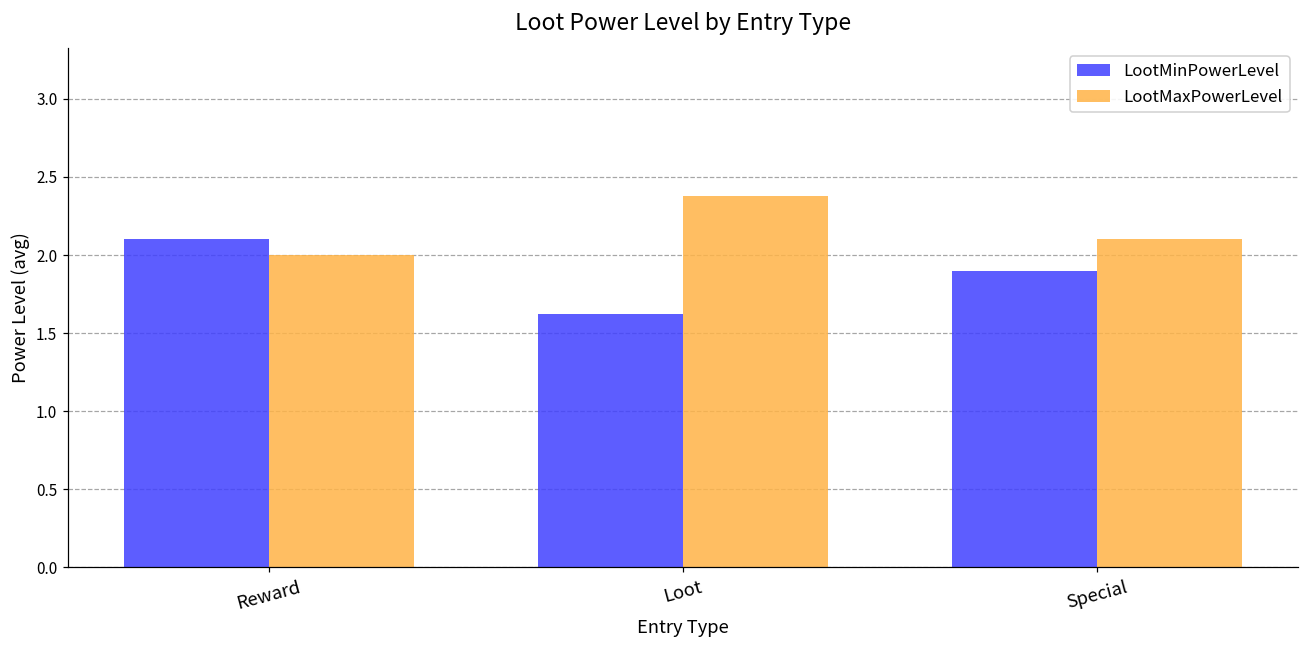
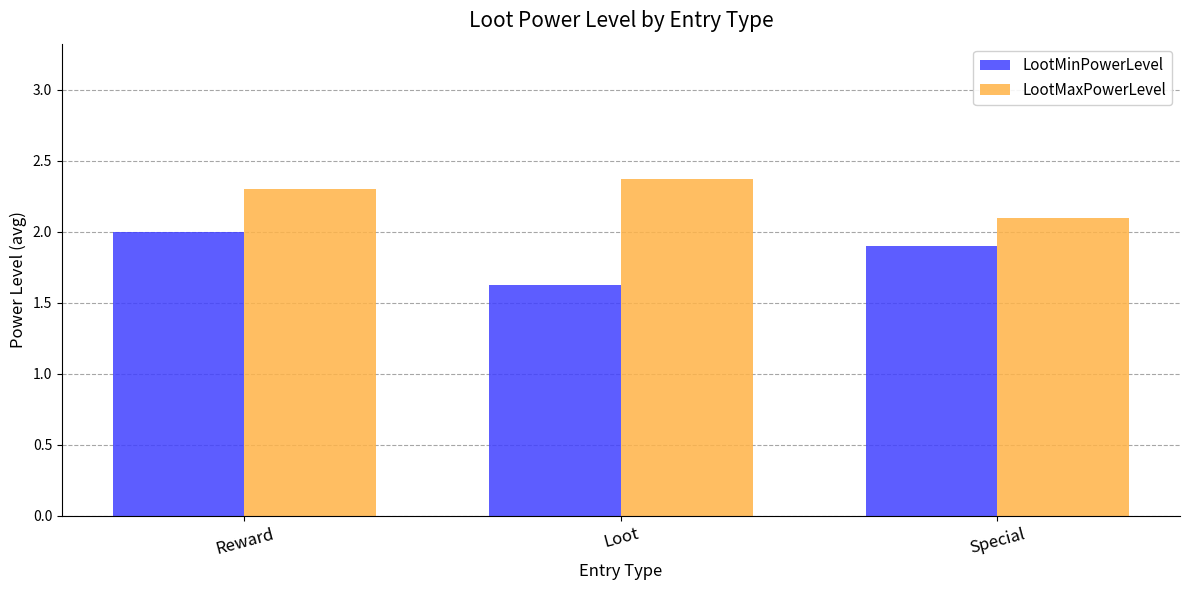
LootMinPowerLevel, Reward: 2.1 -> 2.0
LootMaxPowerLevel, Reward: 2.0 -> 2.3
